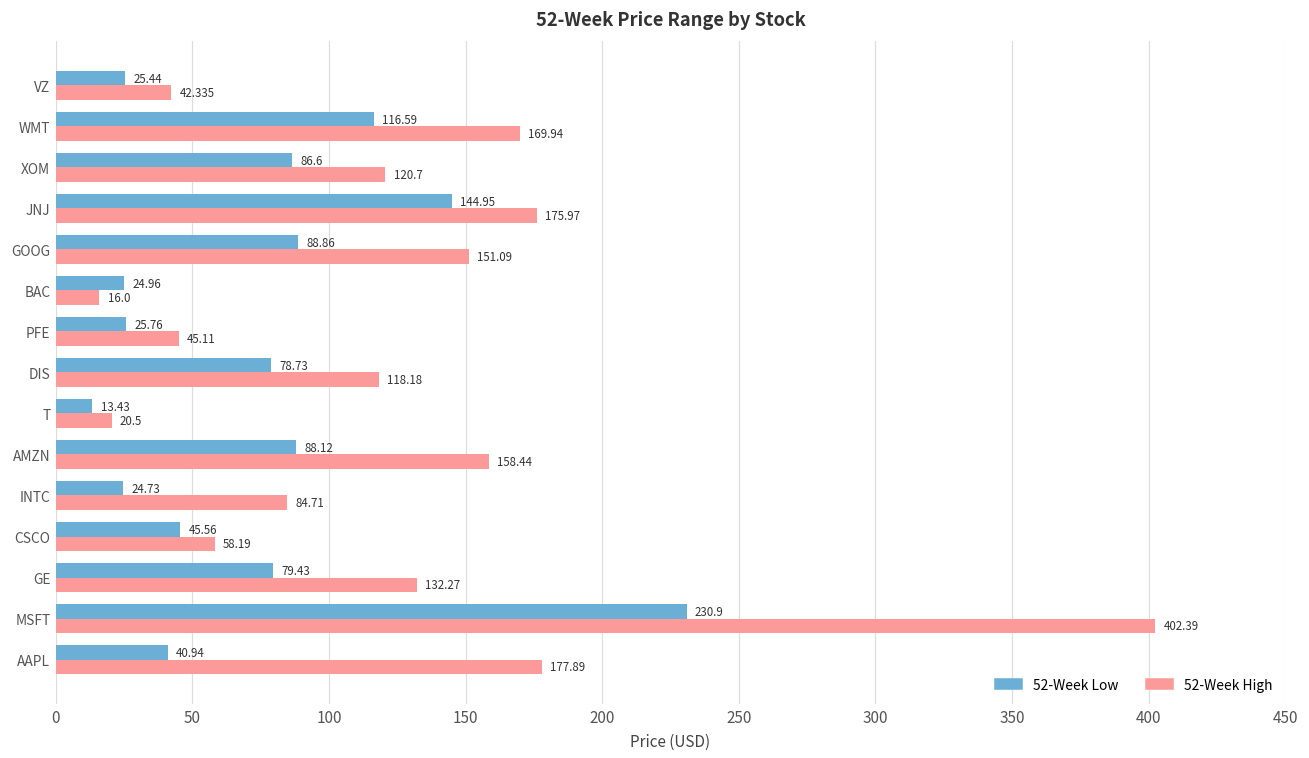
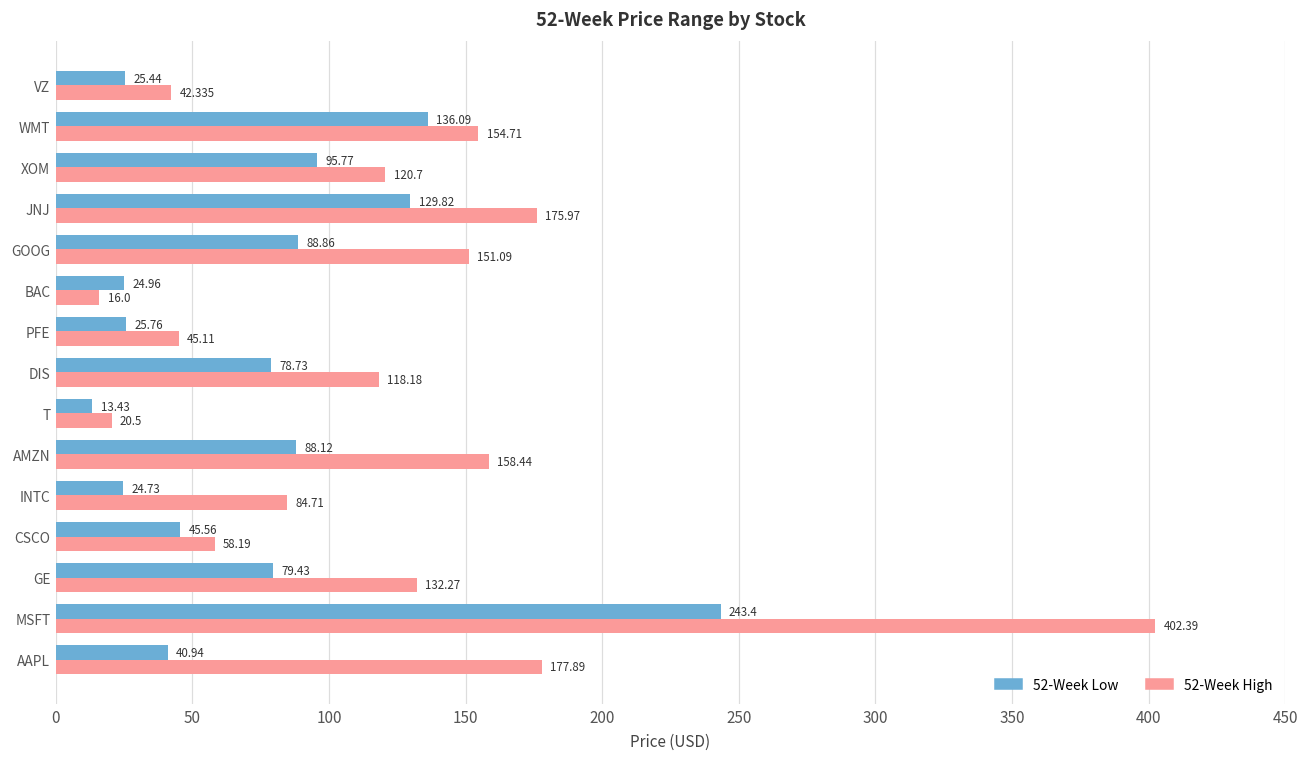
52-Week Low, WMT: 116.59 -> 136.09
52-Week High, WMT: 169.94 -> 154.71
52-Week Low, XOM: 86.6 -> 95.77
52-Week Low, JNJ: 144.95 -> 129.82
52-Week Low, MSFT: 230.9 -> 243.4
